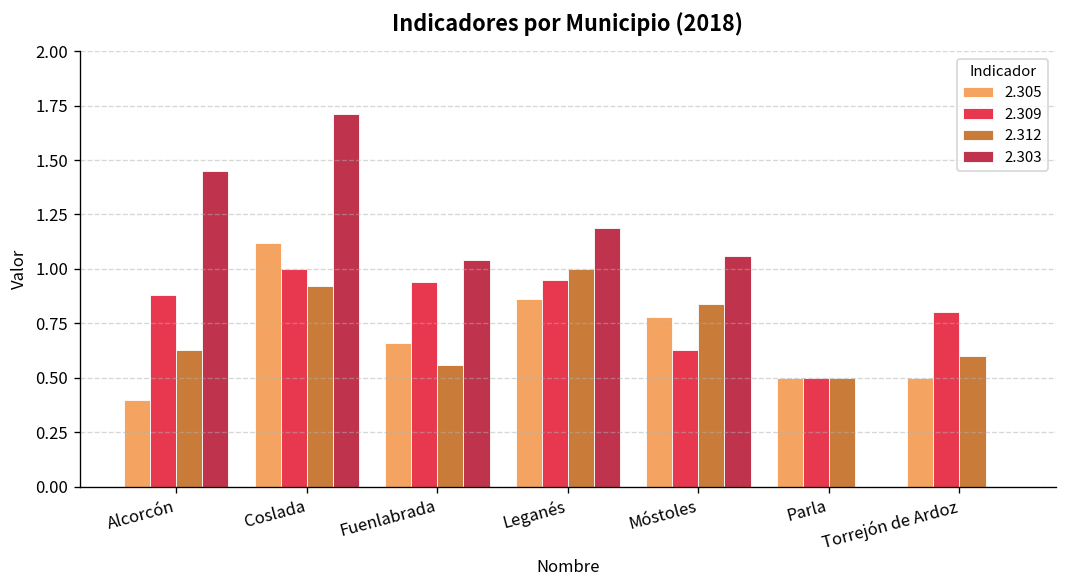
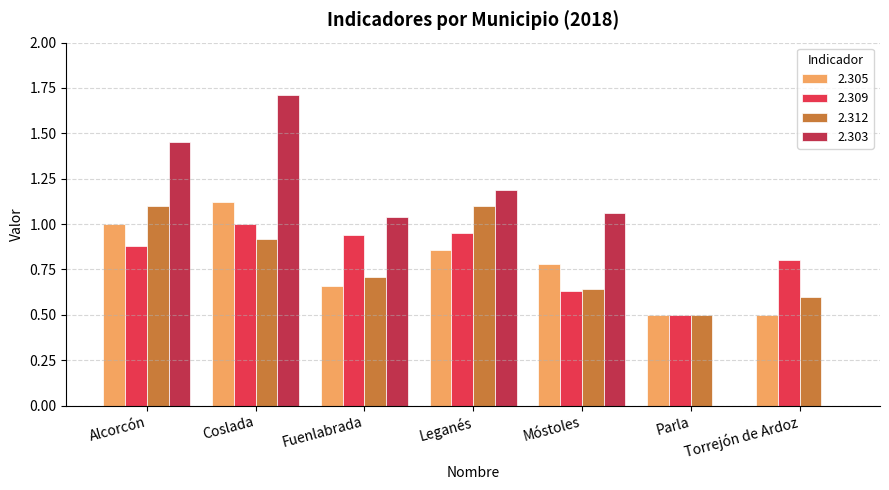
2.305, Alcorcón: 0.4 -> 1.0
2.312, Alcorcón: 0.63 -> 1.10
2.312, Fuenlabrada: 0.56 -> 0.71
2.312, Leganés: 1.0 -> 1.1
2.312, Móstoles: 0.84 -> 0.64
